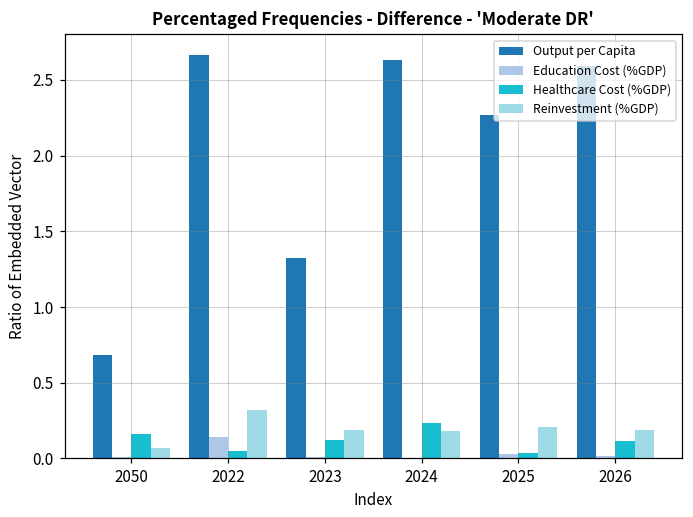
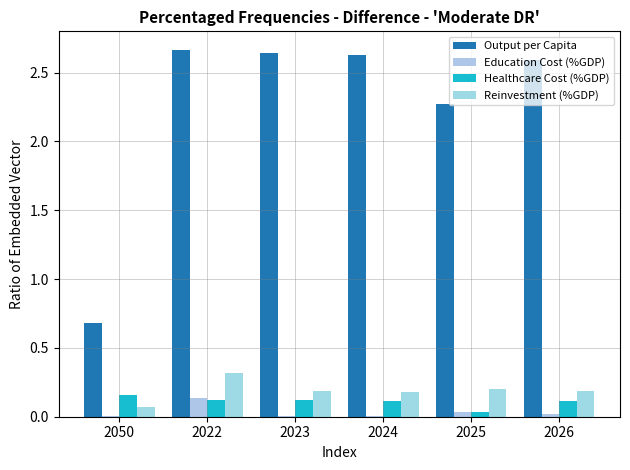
Healthcare Cost (%GDP), 2022: 0.05 -> 0.12
Output per Capita, 2023: 1.32 -> 2.64
Healthcare Cost (%GDP), 2024: 0.24 -> 0.12
